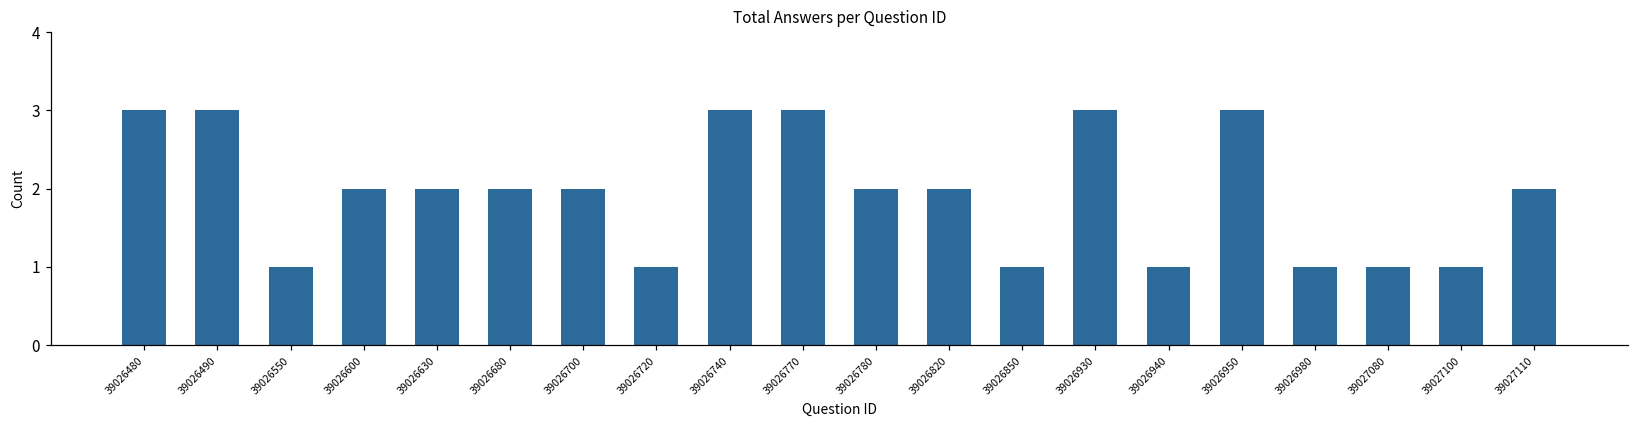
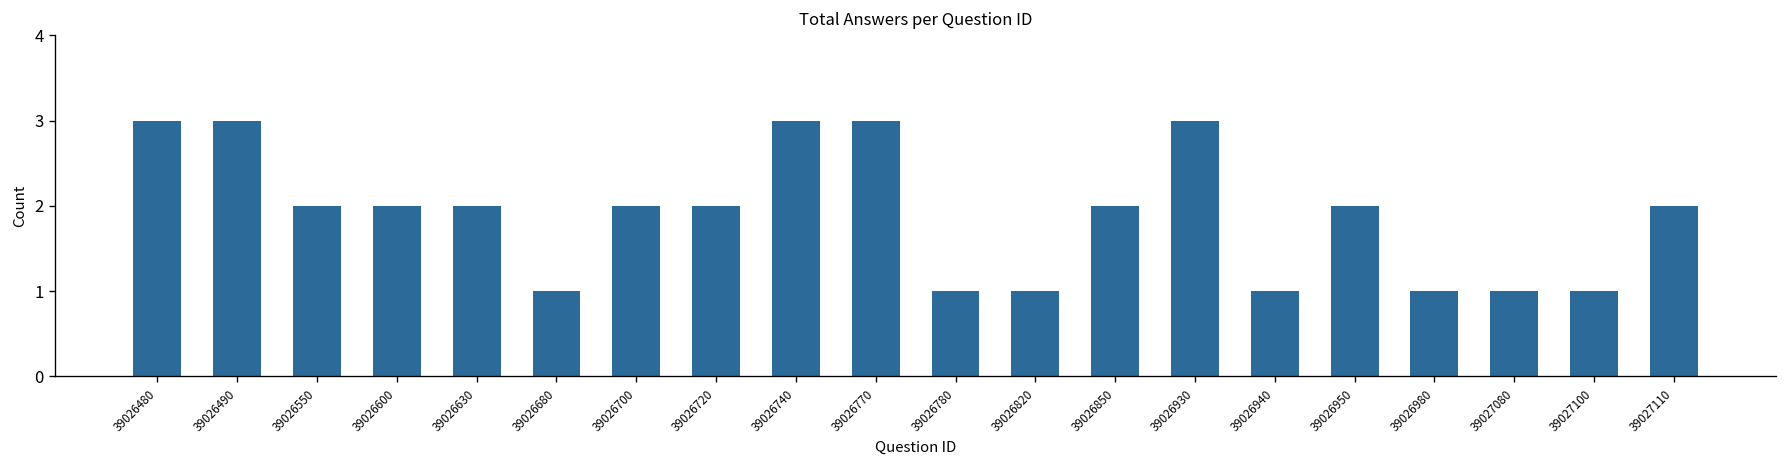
39026550: 1 -> 2
39026680: 2 -> 1
39026720: 1 -> 2
39026780: 2 -> 1
39026820: 2 -> 1
39026850: 1 -> 2
39026950: 3 -> 2
